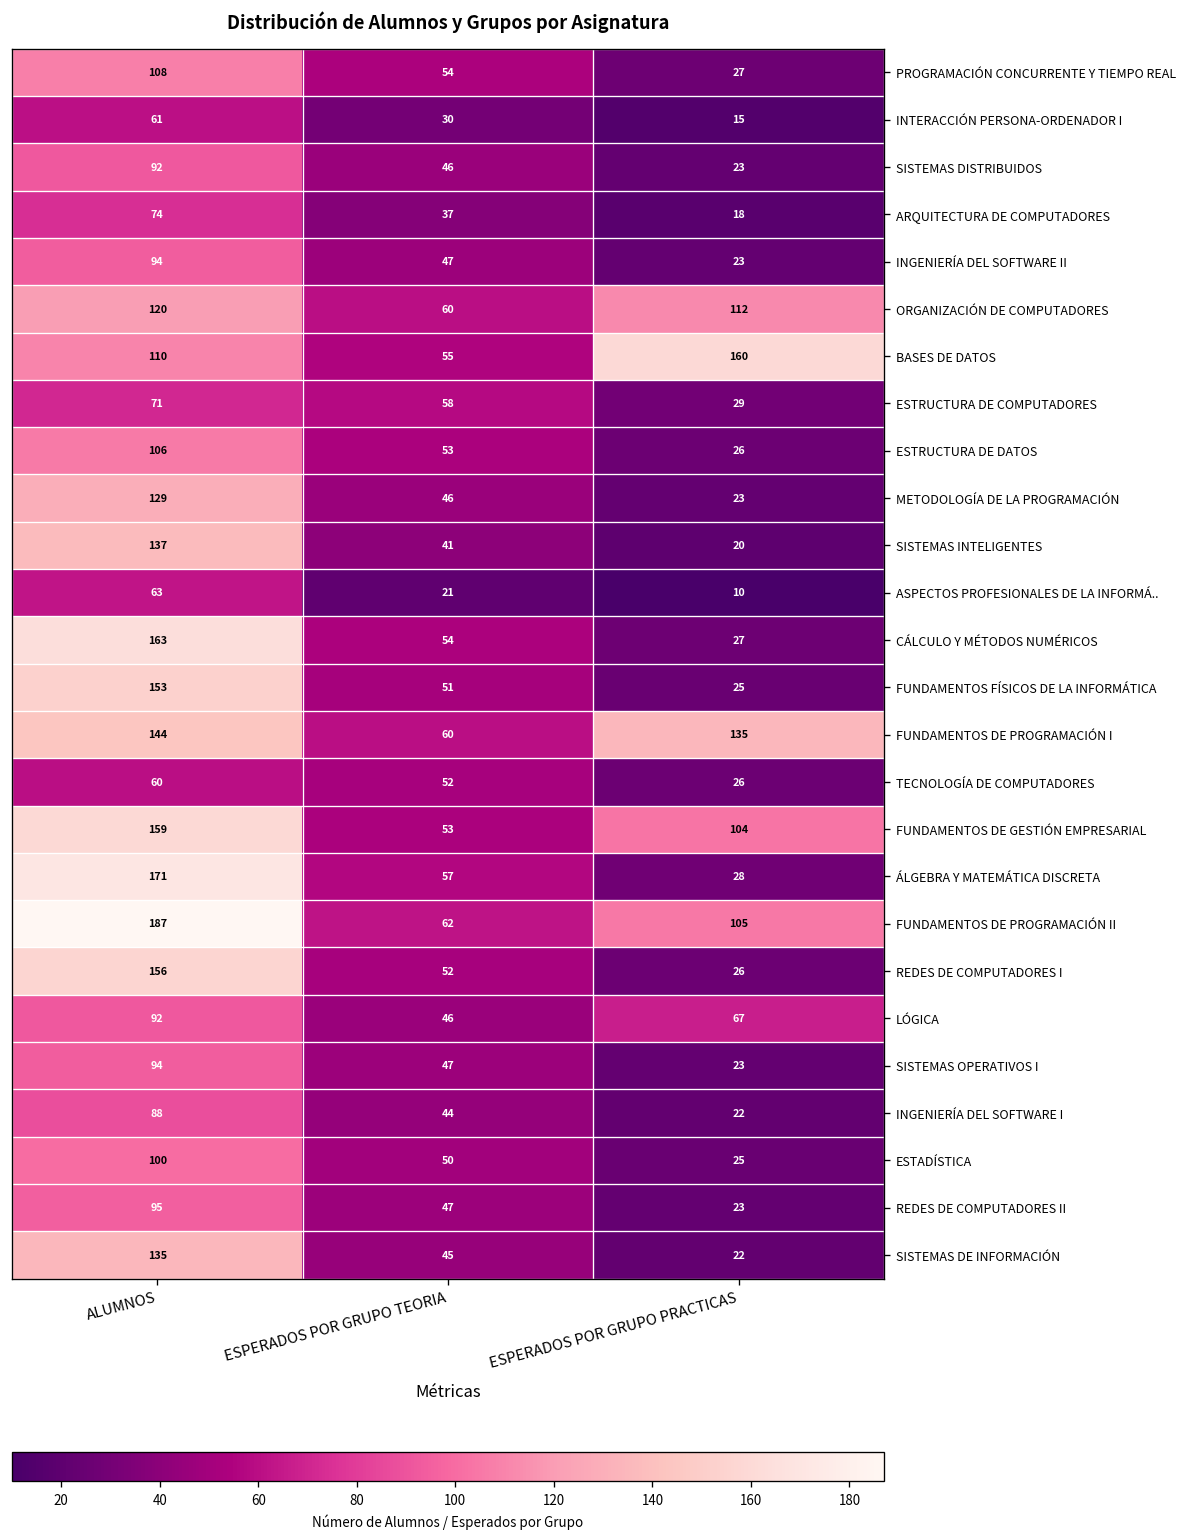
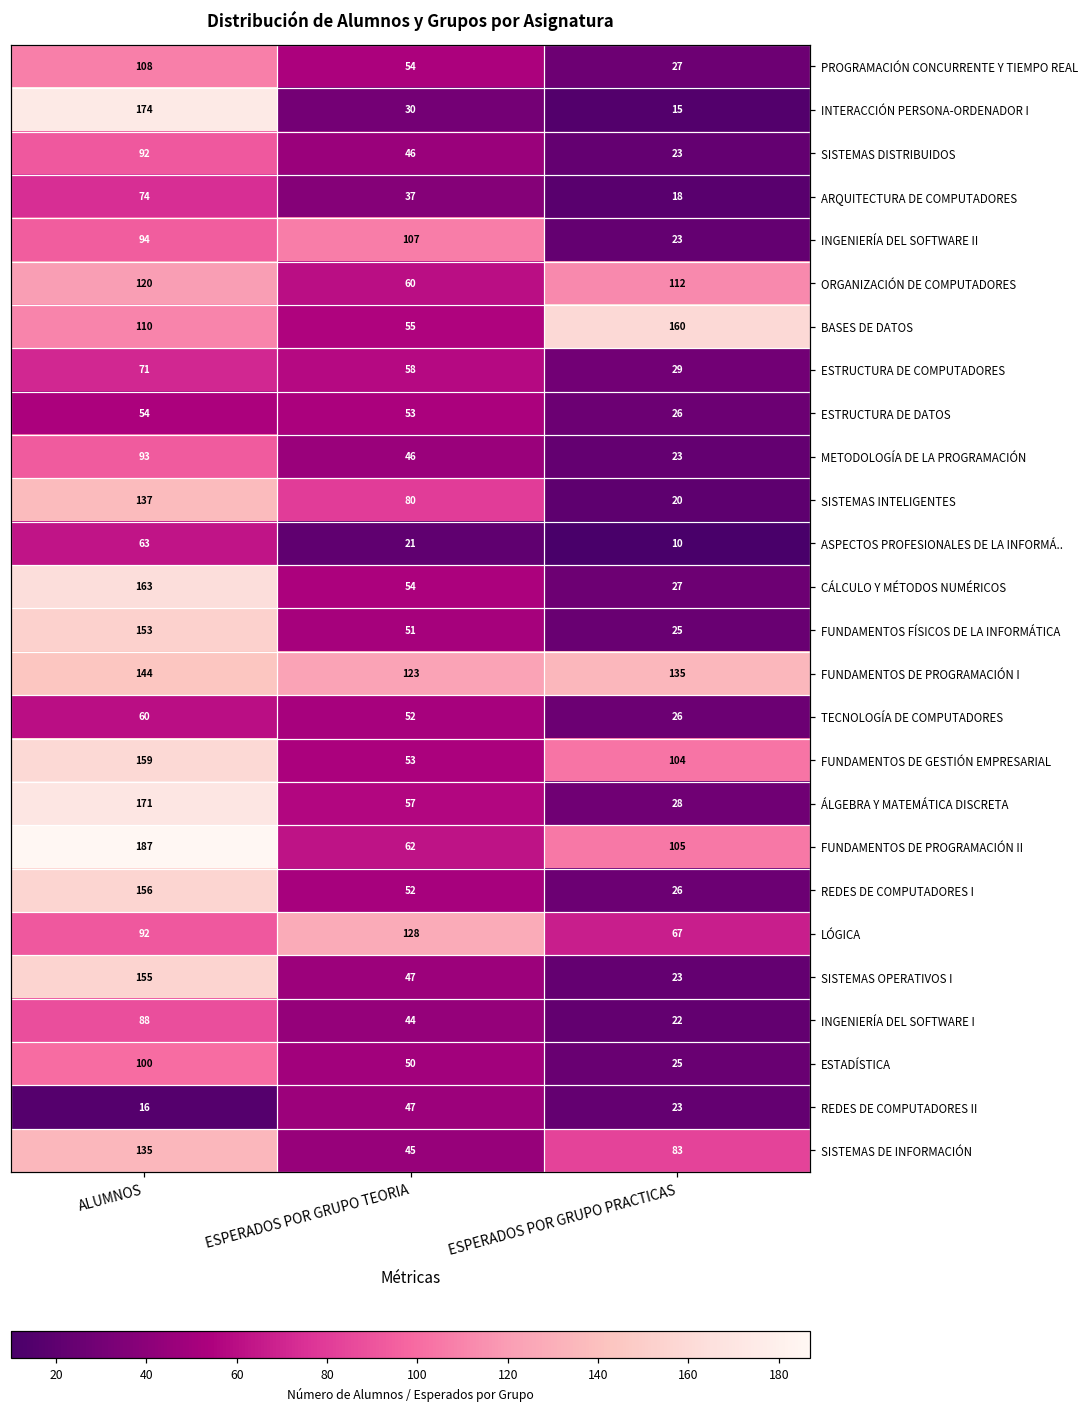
INTERACCIÓN PERSONA-ORDENADOR I, ALUMNOS: 61 -> 174
INGENIERÍA DEL SOFTWARE II, ESPERADOS POR GRUPO TEORIA: 47 -> 107
ESTRUCTURA DE DATOS, ALUMNOS: 106 -> 54
METODOLOGÍA DE LA PROGRAMACIÓN, ALUMNOS: 129 -> 93
SISTEMAS INTELIGENTES, ESPERADOS POR GRUPO TEORIA: 41 -> 80
FUNDAMENTOS DE PROGRAMACIÓN I, ESPERADOS POR GRUPO TEORIA: 60 -> 123
LÓGICA, ESPERADOS POR GRUPO TEORIA: 46 -> 128
SISTEMAS OPERATIVOS I, ALUMNOS: 94 -> 155
REDES DE COMPUTADORES II, ALUMNOS: 95 -> 16
SISTEMAS DE INFORMACIÓN, ESPERADOS POR GRUPO PRACTICAS: 22 -> 83
